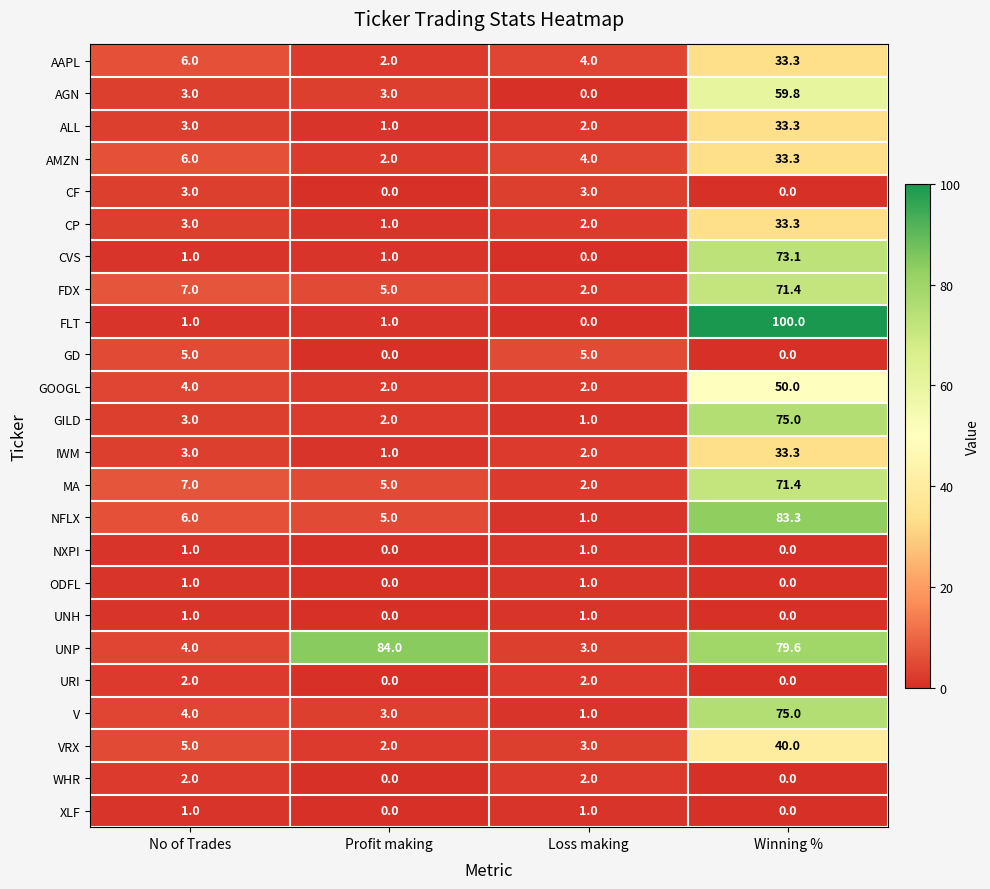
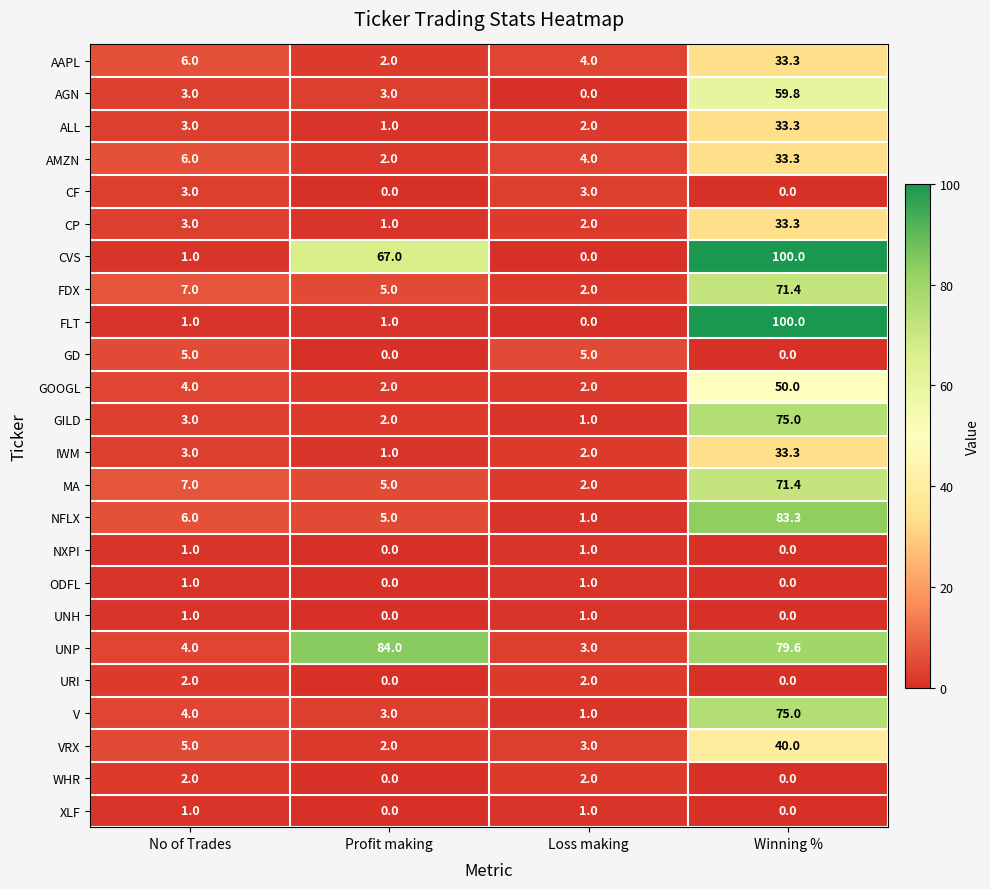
CVS, Profit making: 1.0 -> 67.0
CVS, Winning %: 73.1 -> 100.0
